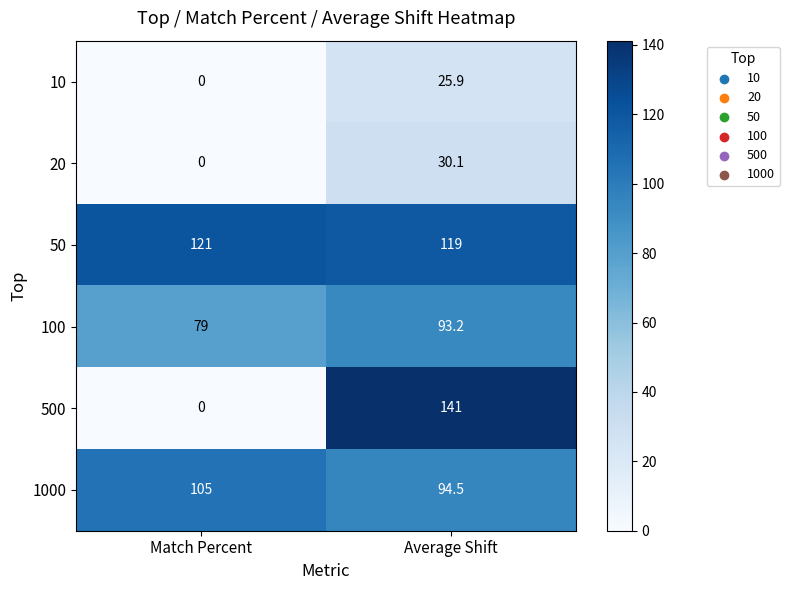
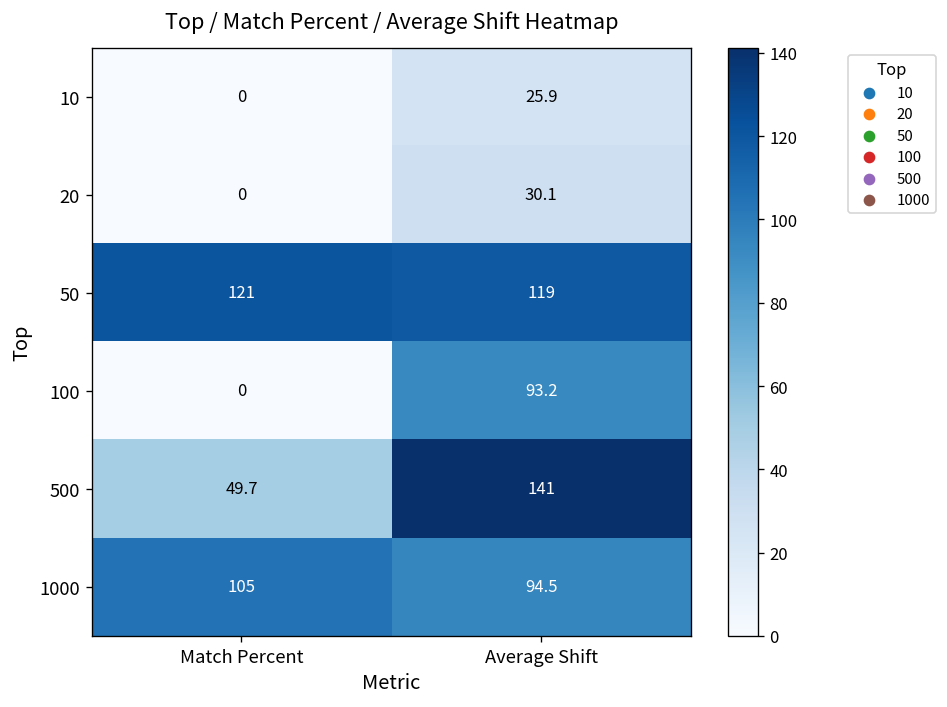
100, Match Percent: 79 -> 0
500, Match Percent: 0 -> 49.7
